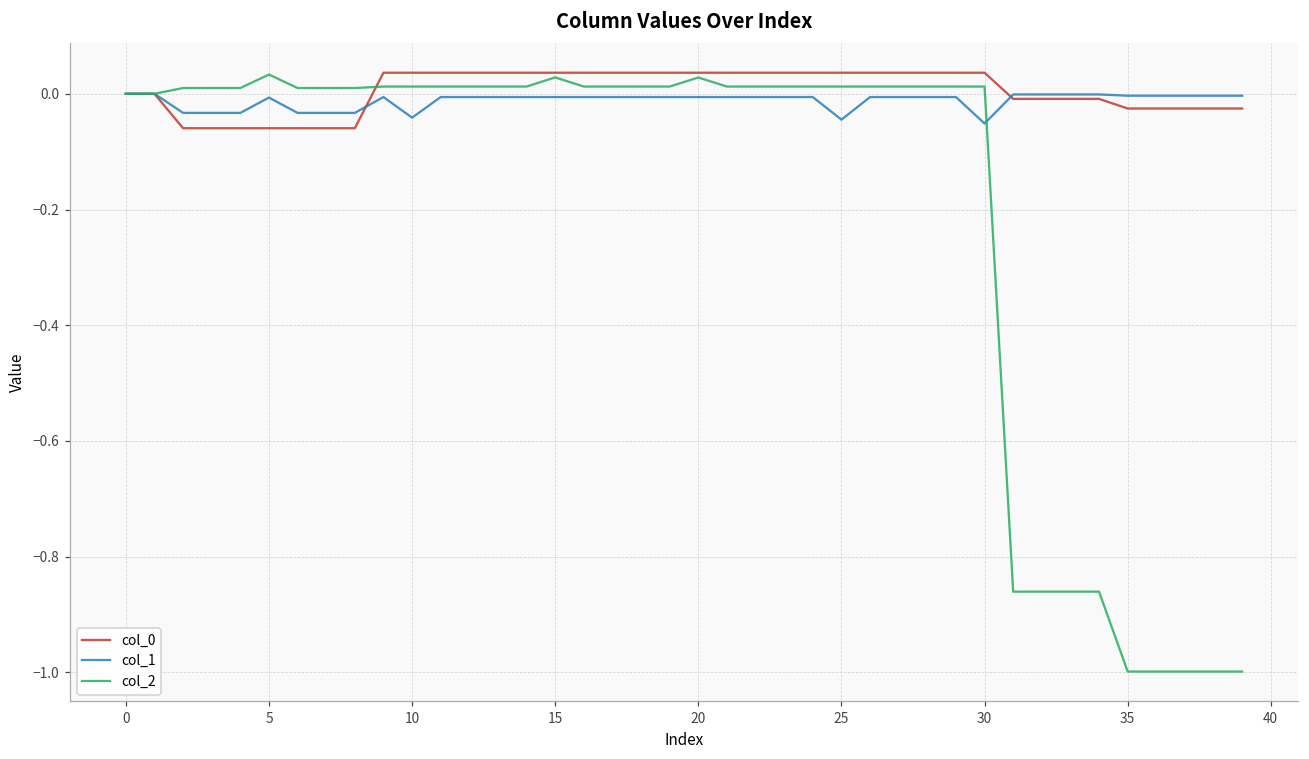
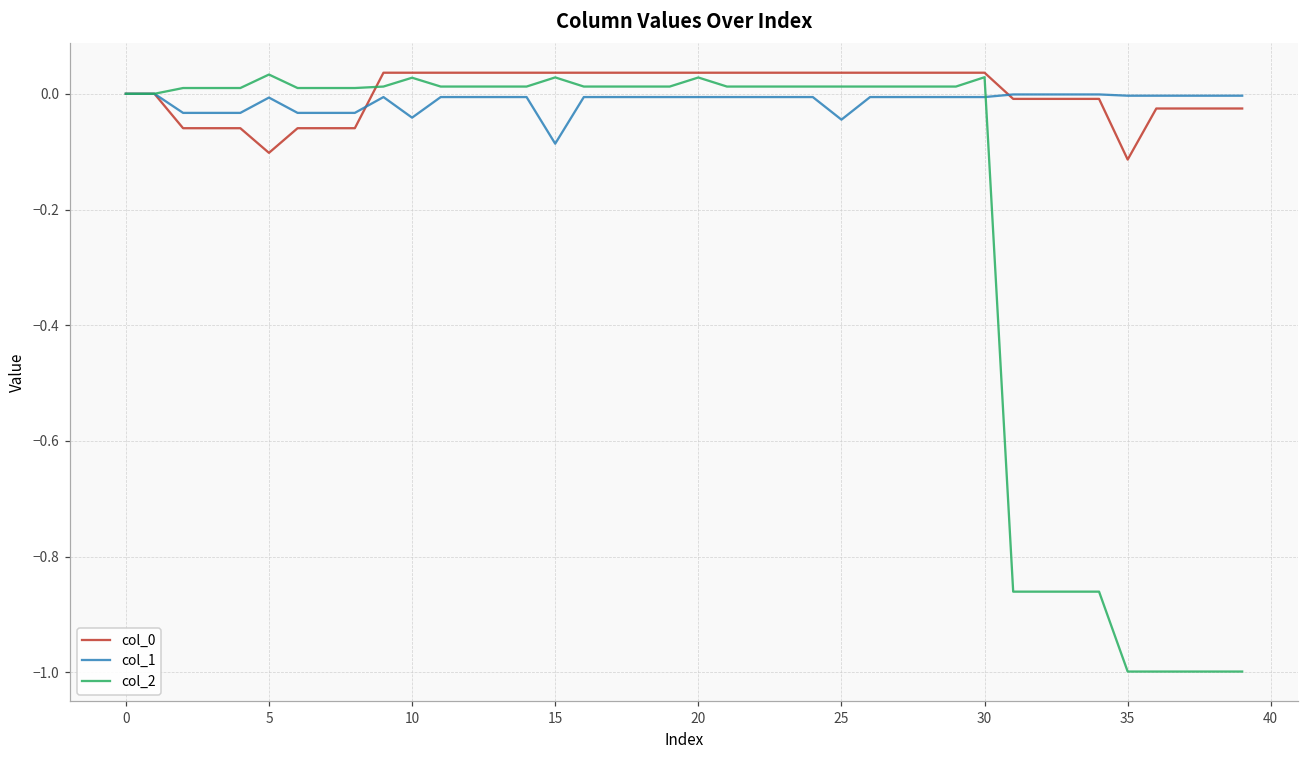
col_0, 5: -0.06 -> -0.10
col_2, 10: 0.01 -> 0.03
col_1, 15: -0.01 -> -0.09
col_1, 30: -0.05 -> -0.01
col_2, 30: 0.01 -> 0.03
col_0, 35: -0.03 -> -0.11
